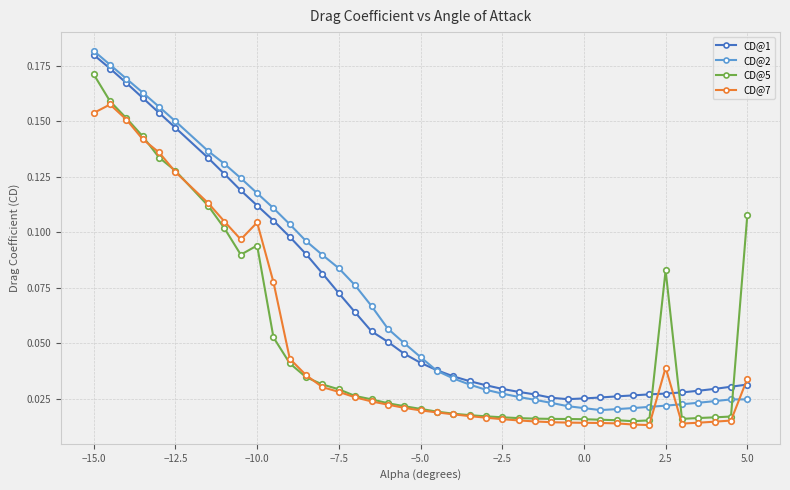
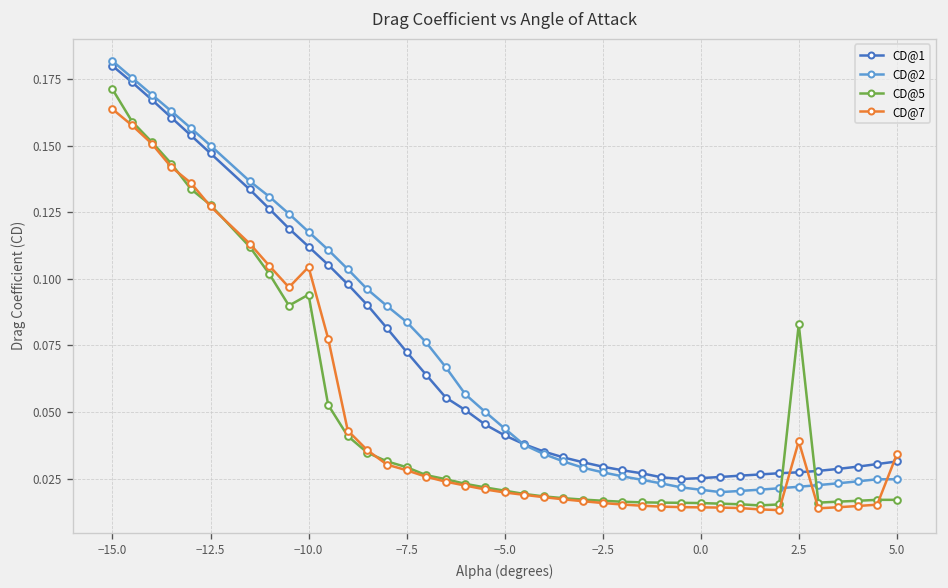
CD@7, −15.0: 0.154 -> 0.164
CD@5, 5.0: 0.108 -> 0.017
